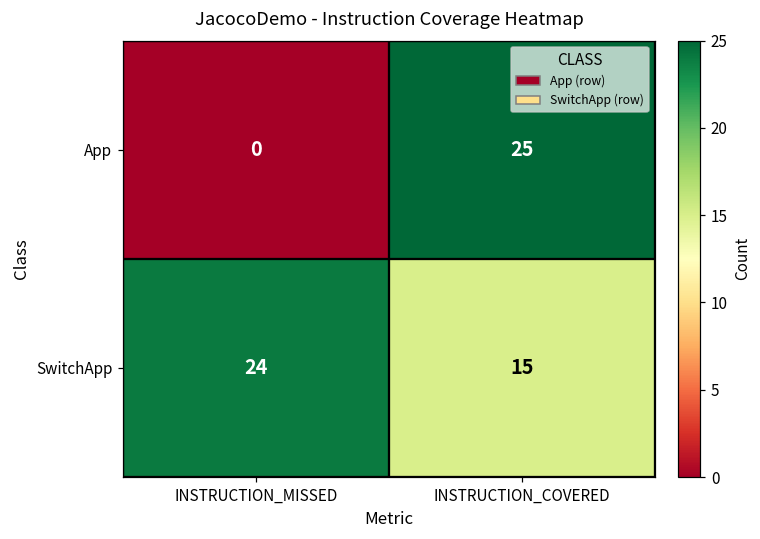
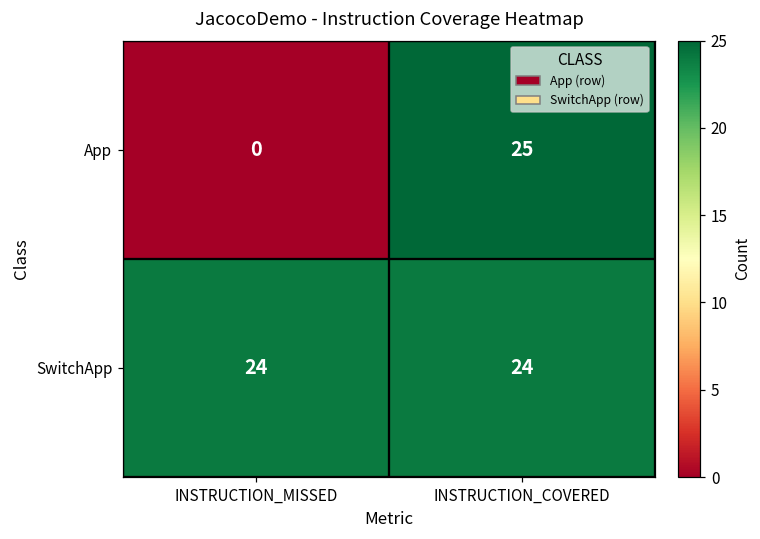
SwitchApp, INSTRUCTION_COVERED: 15 -> 24
